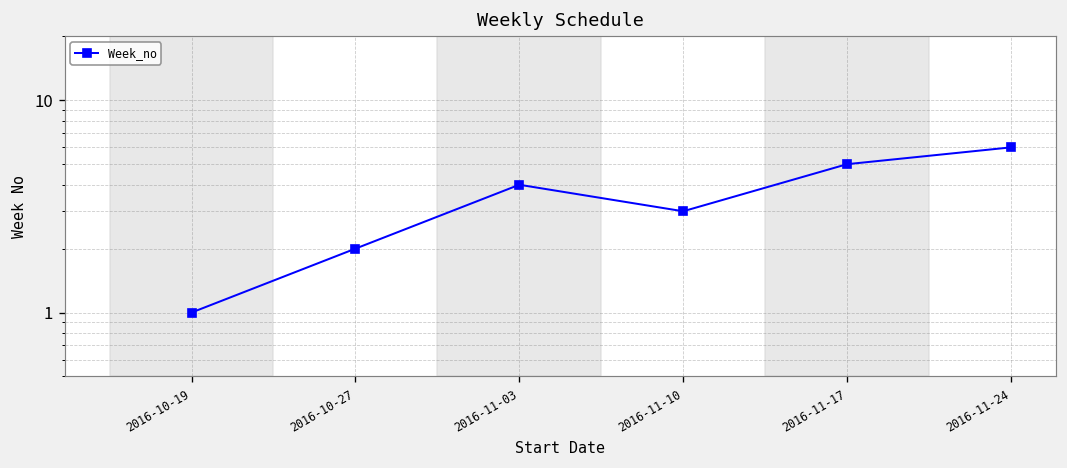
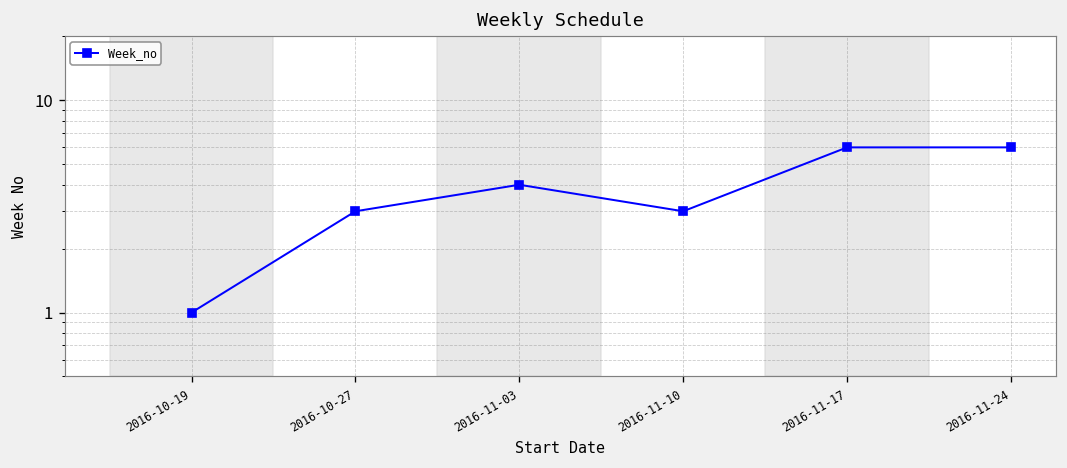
2016-10-27: 2 -> 3
2016-11-17: 5 -> 6
